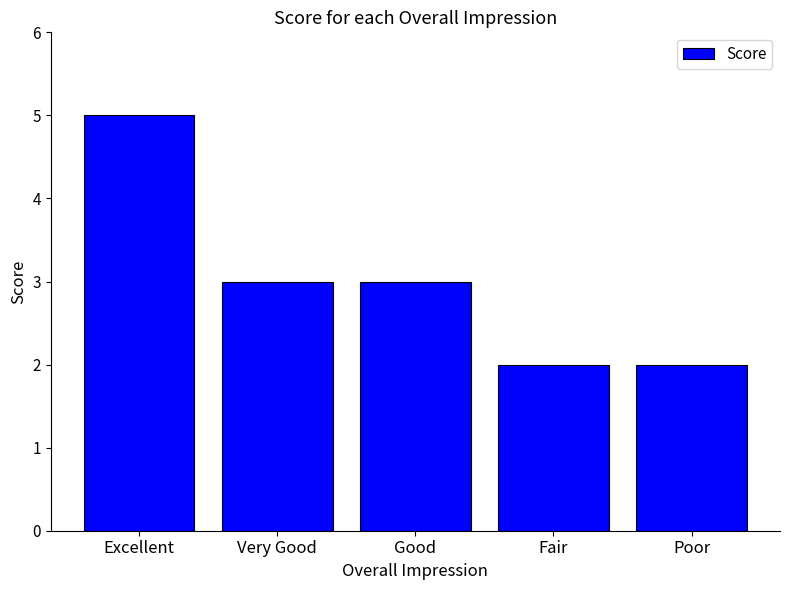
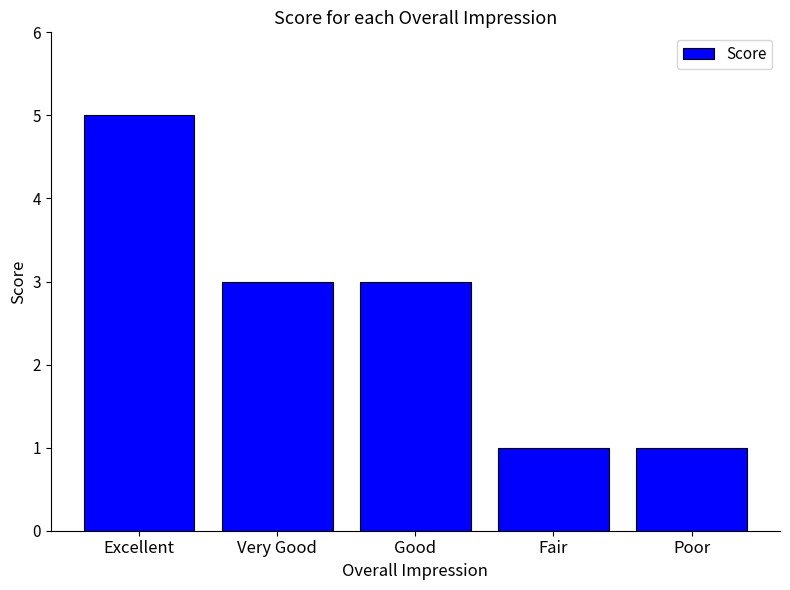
Fair: 2 -> 1
Poor: 2 -> 1
